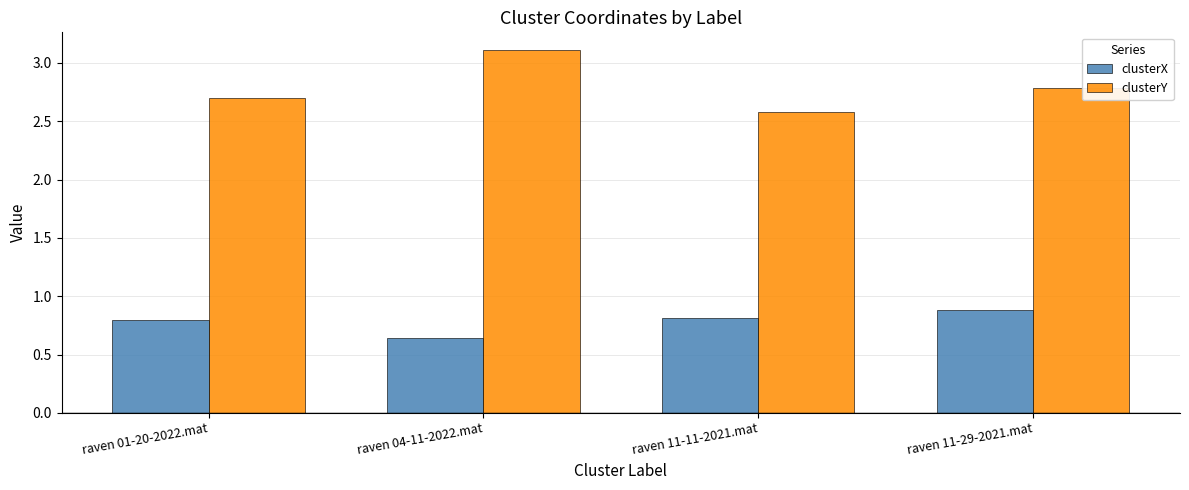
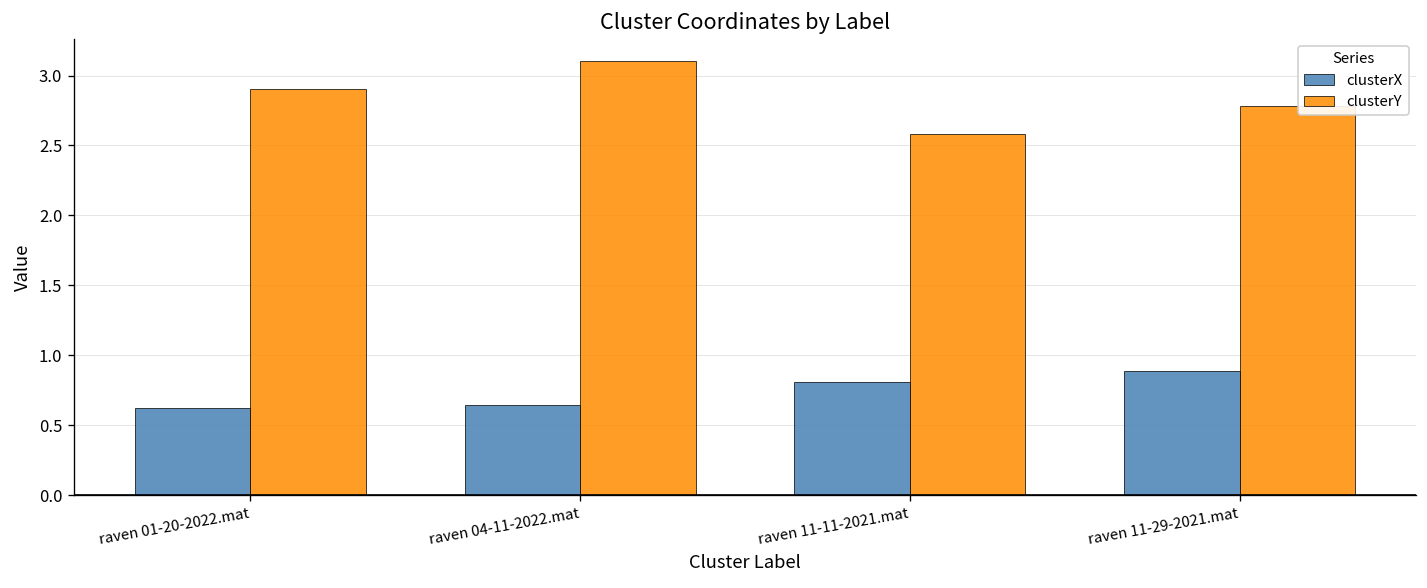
clusterX, raven 01-20-2022.mat: 0.80 -> 0.63
clusterY, raven 01-20-2022.mat: 2.70 -> 2.91
